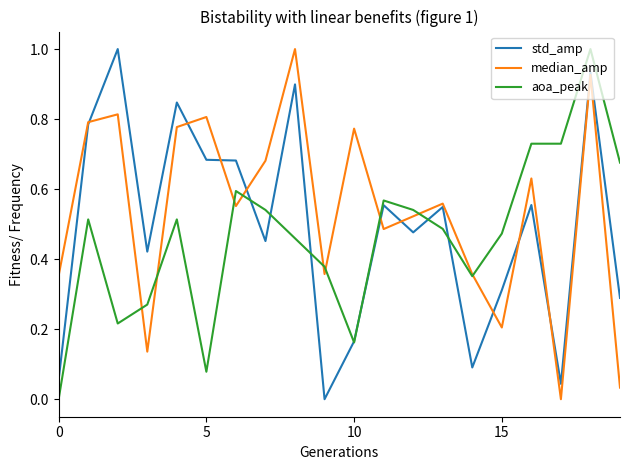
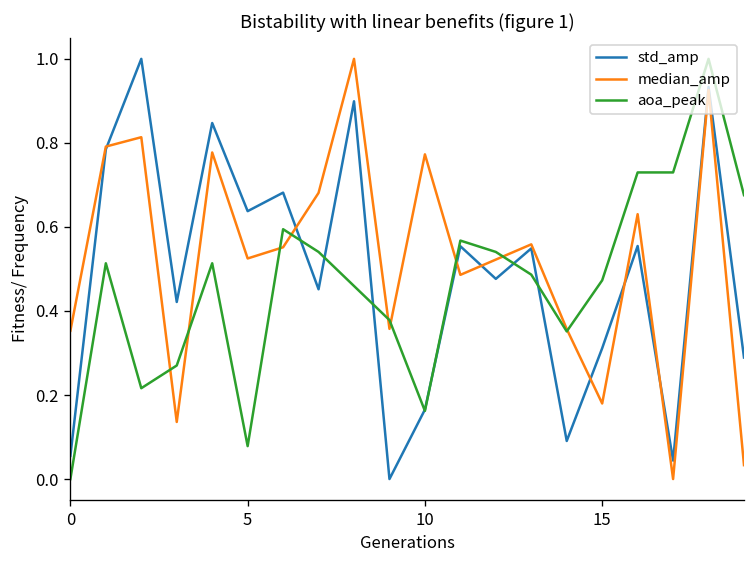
std_amp, 5: 0.68 -> 0.64
median_amp, 5: 0.81 -> 0.52
median_amp, 15: 0.20 -> 0.18
